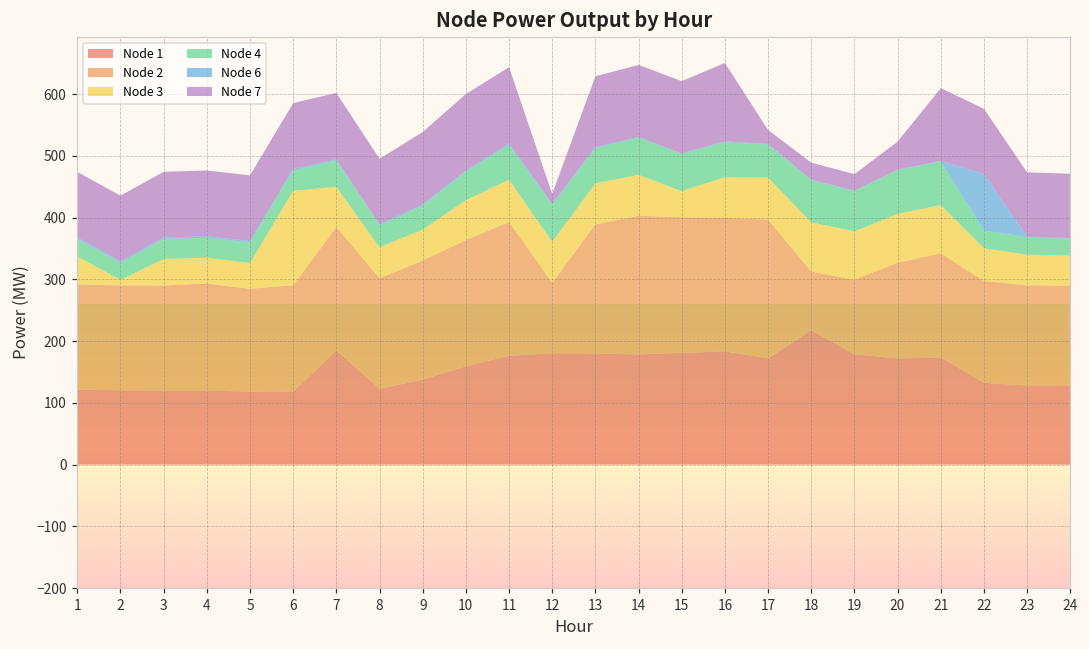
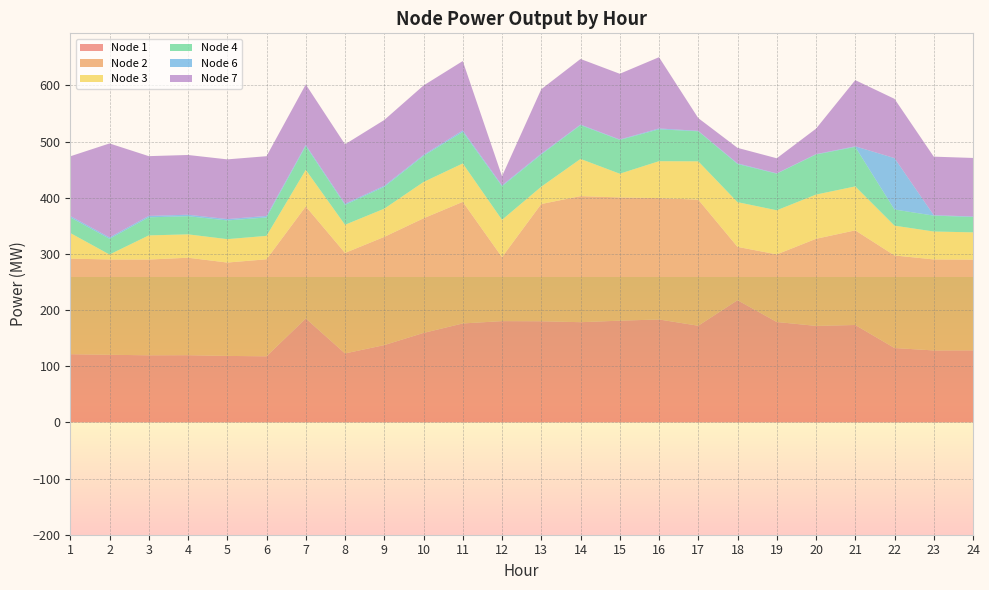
Node 7, 2: 110 -> 170
Node 3, 6: 150 -> 40
Node 3, 13: 70 -> 30
